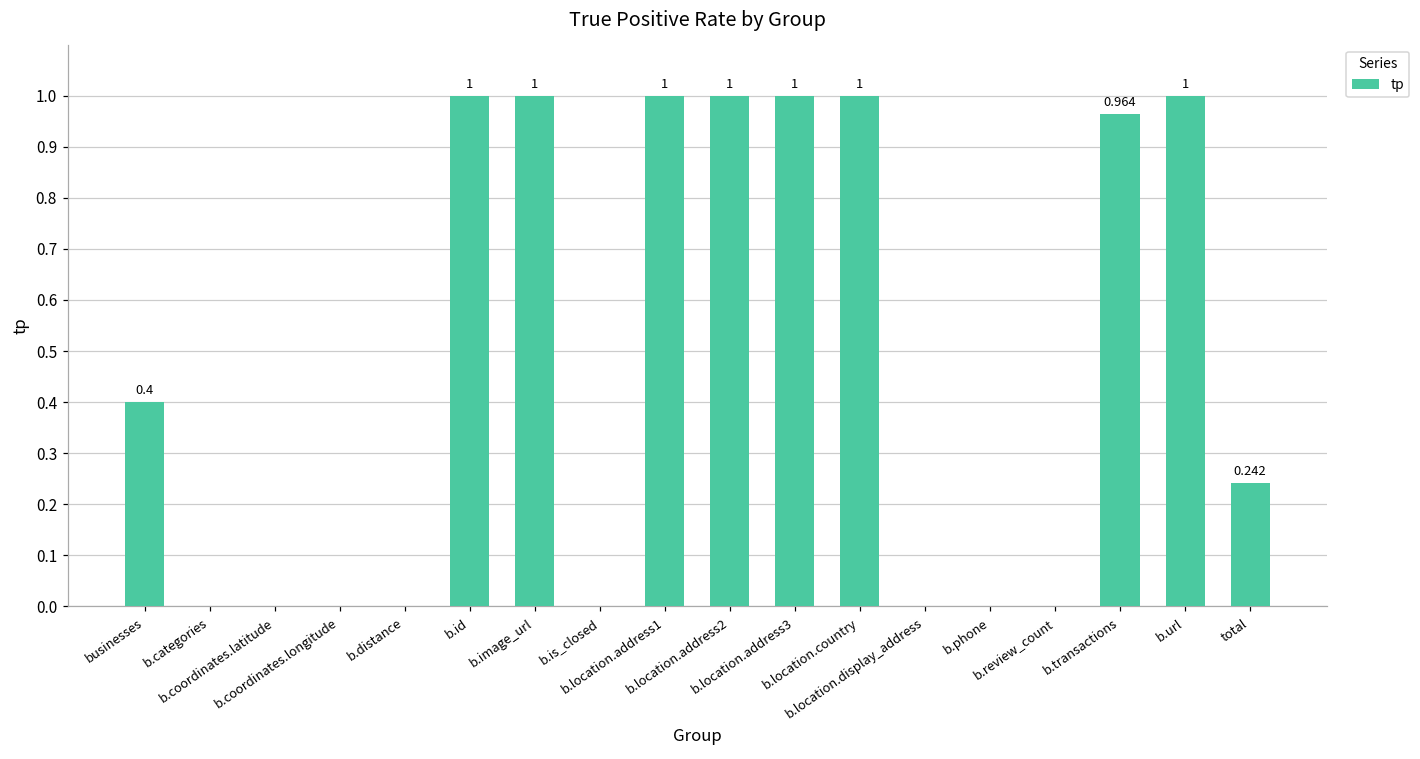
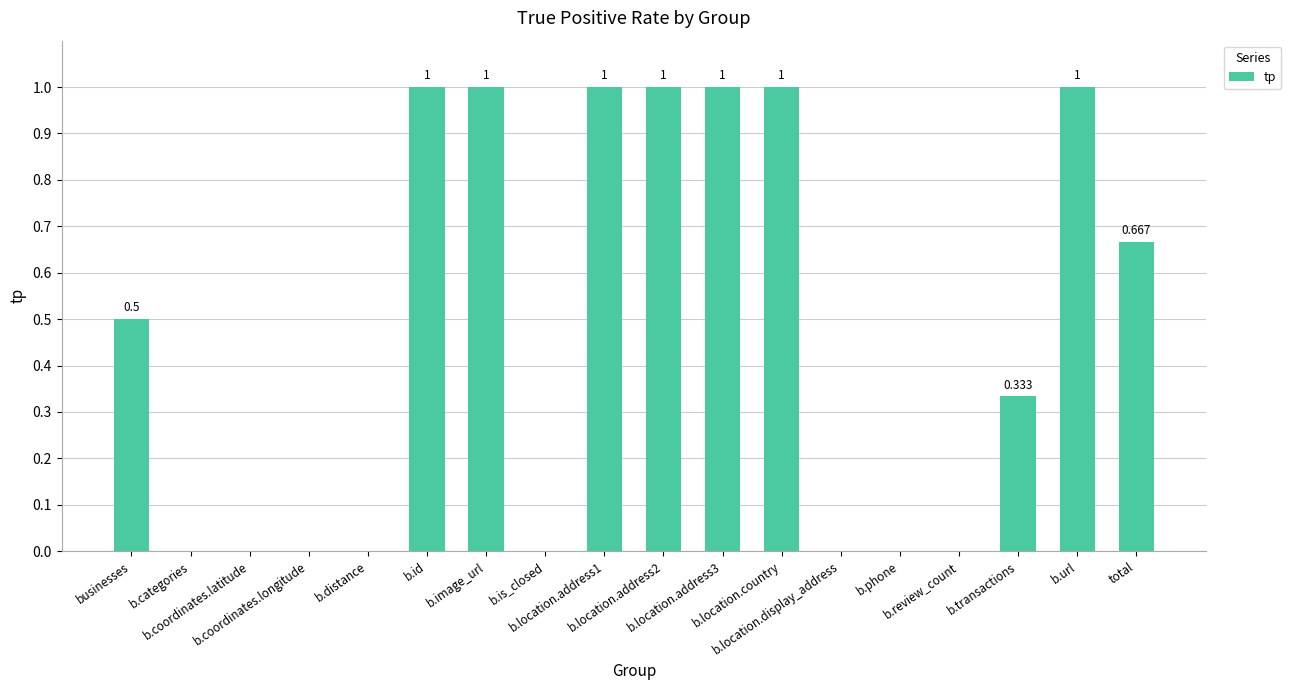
businesses: 0.4 -> 0.5
b.transactions: 0.964 -> 0.333
total: 0.242 -> 0.667
